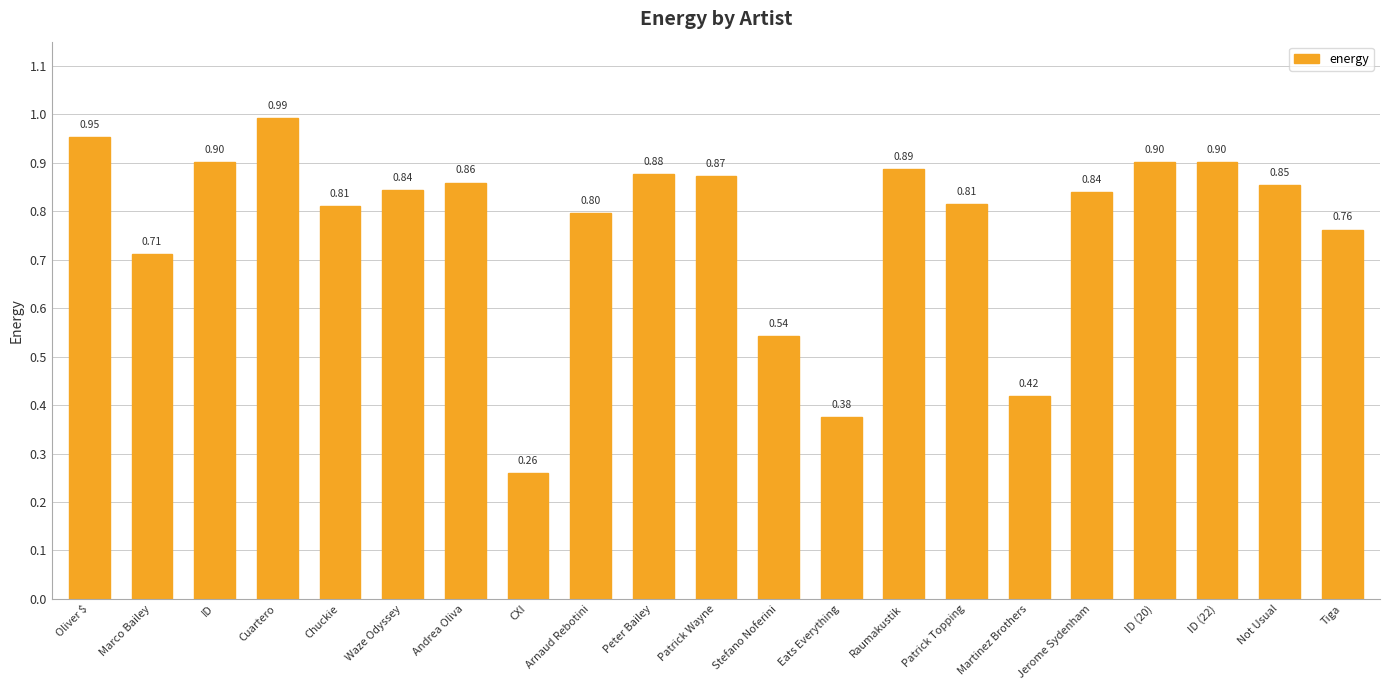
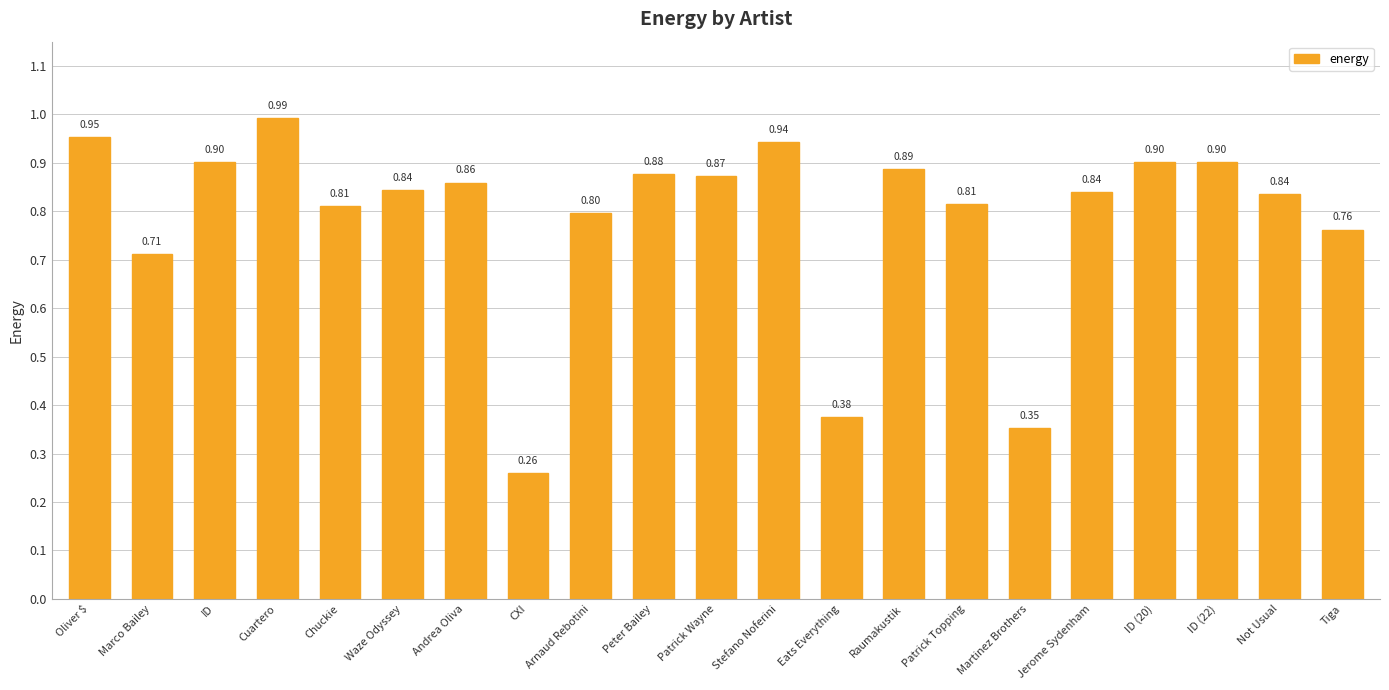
Stefano Noferini: 0.54 -> 0.94
Martinez Brothers: 0.42 -> 0.35
Not Usual: 0.85 -> 0.84
